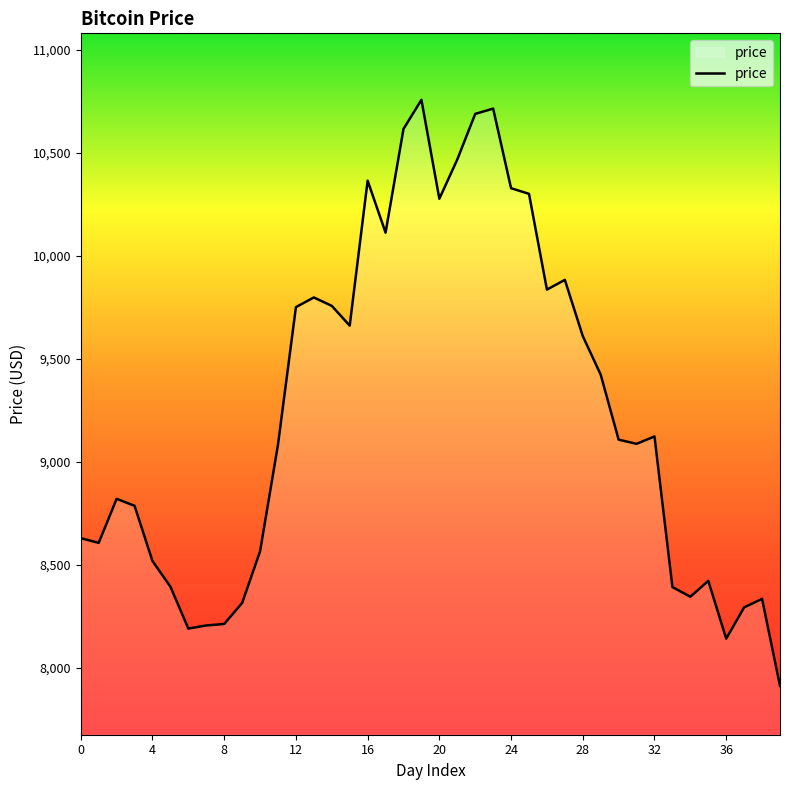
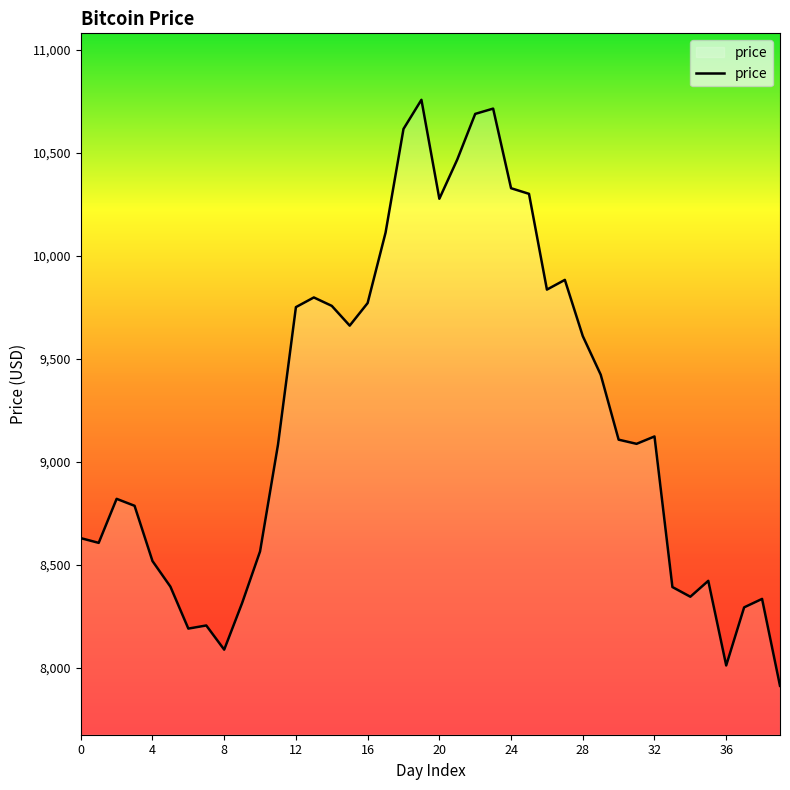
8: 8,210 -> 8,090
16: 10,370 -> 9,770
36: 8,140 -> 8,010
